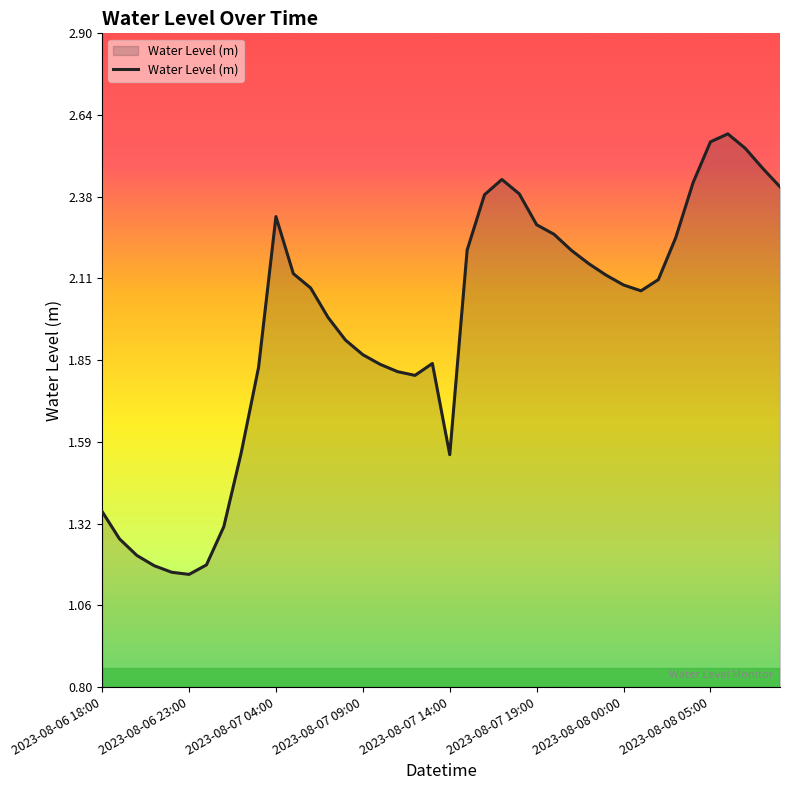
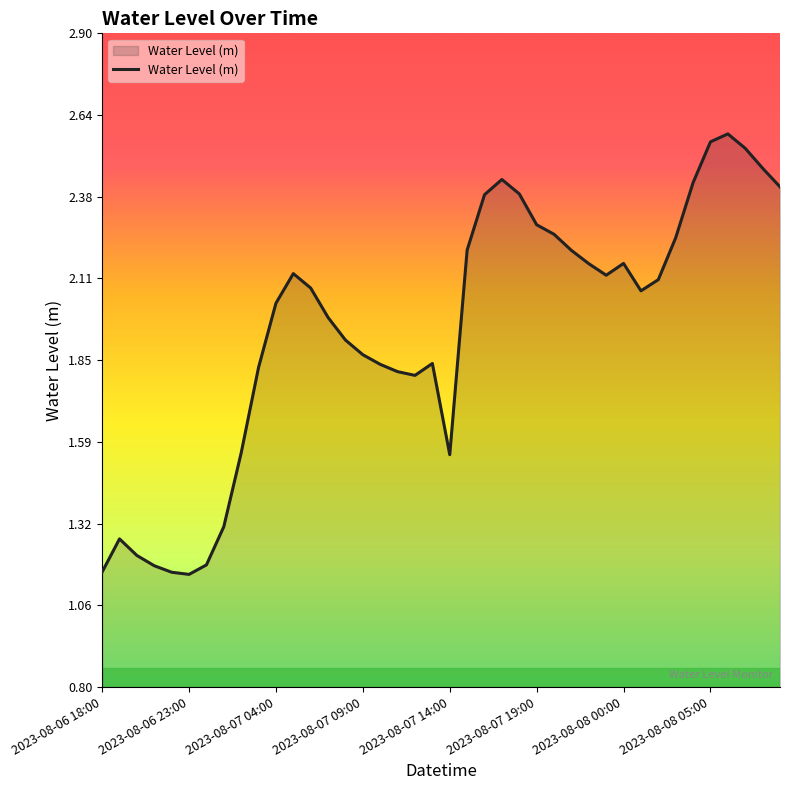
2023-08-06 18:00: 1.36 -> 1.17
2023-08-07 04:00: 2.31 -> 2.03
2023-08-08 00:00: 2.09 -> 2.16
